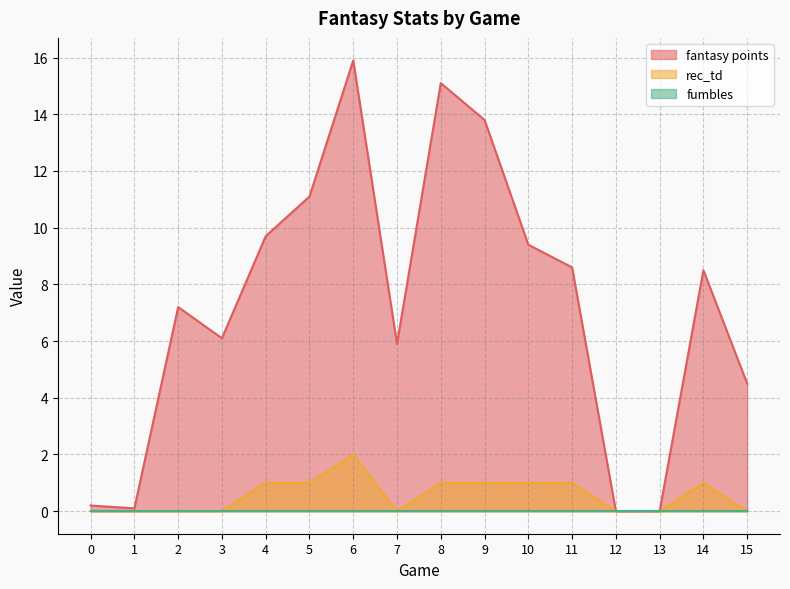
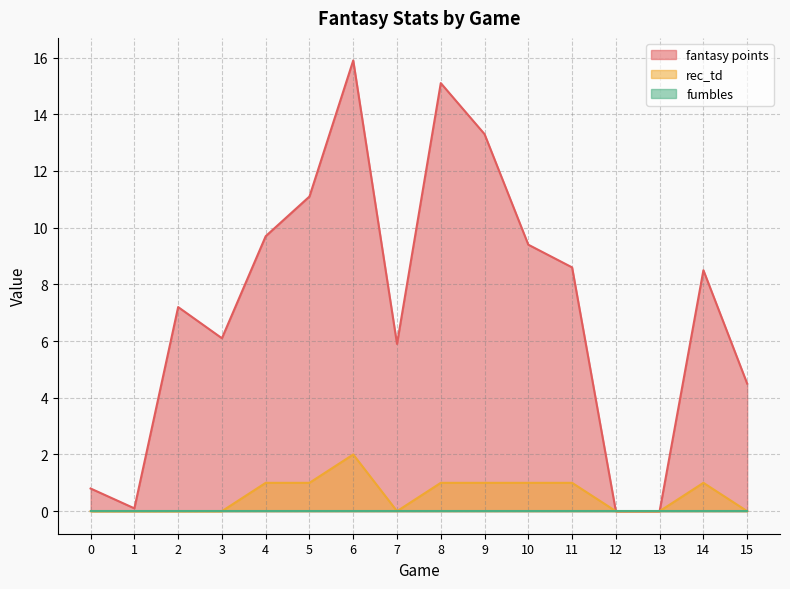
fantasy points, 0: 0.2 -> 0.8
fantasy points, 9: 13.8 -> 13.3
